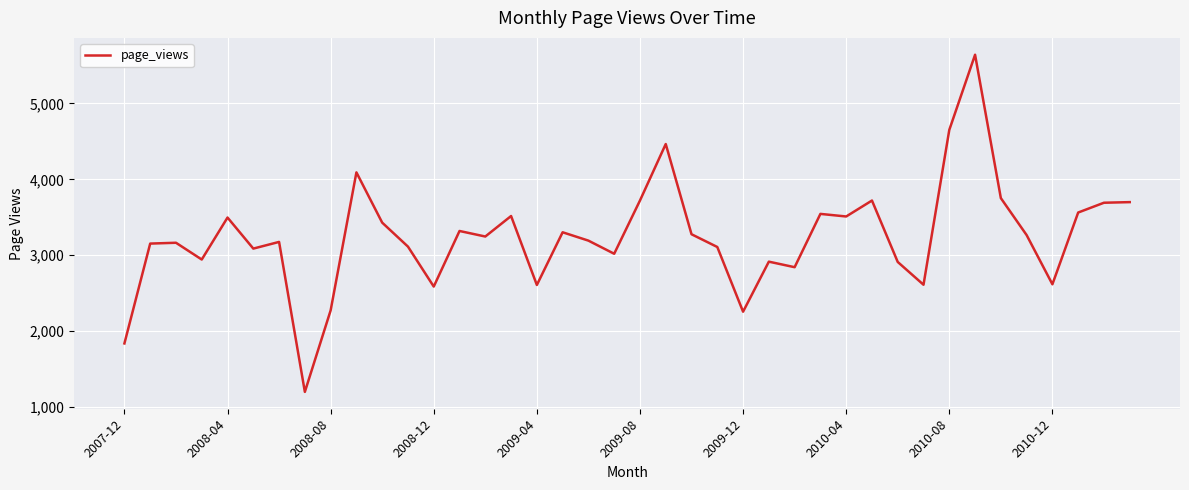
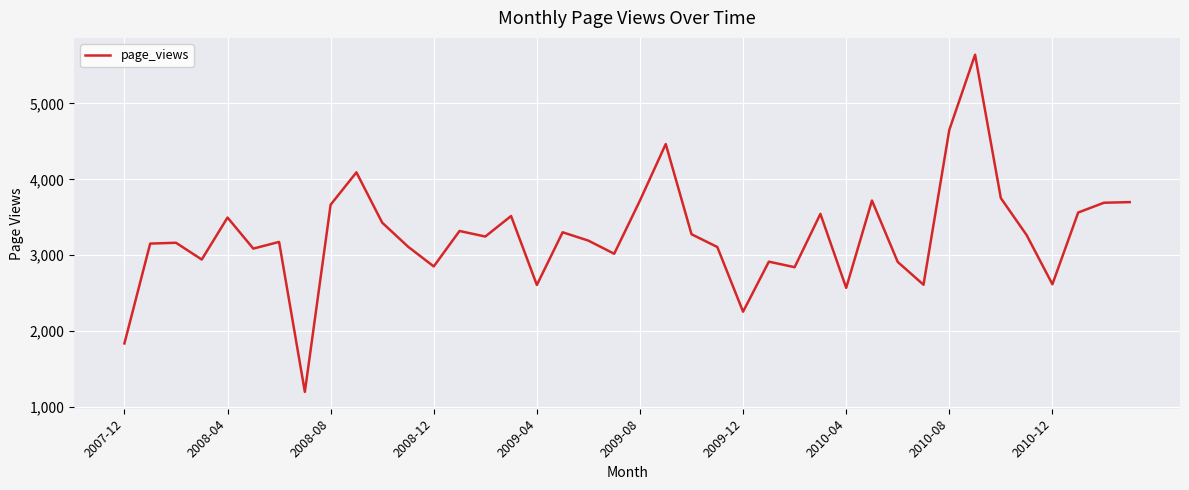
2008-08: 2,300 -> 3,700
2008-12: 2,600 -> 2,900
2010-04: 3,500 -> 2,600
